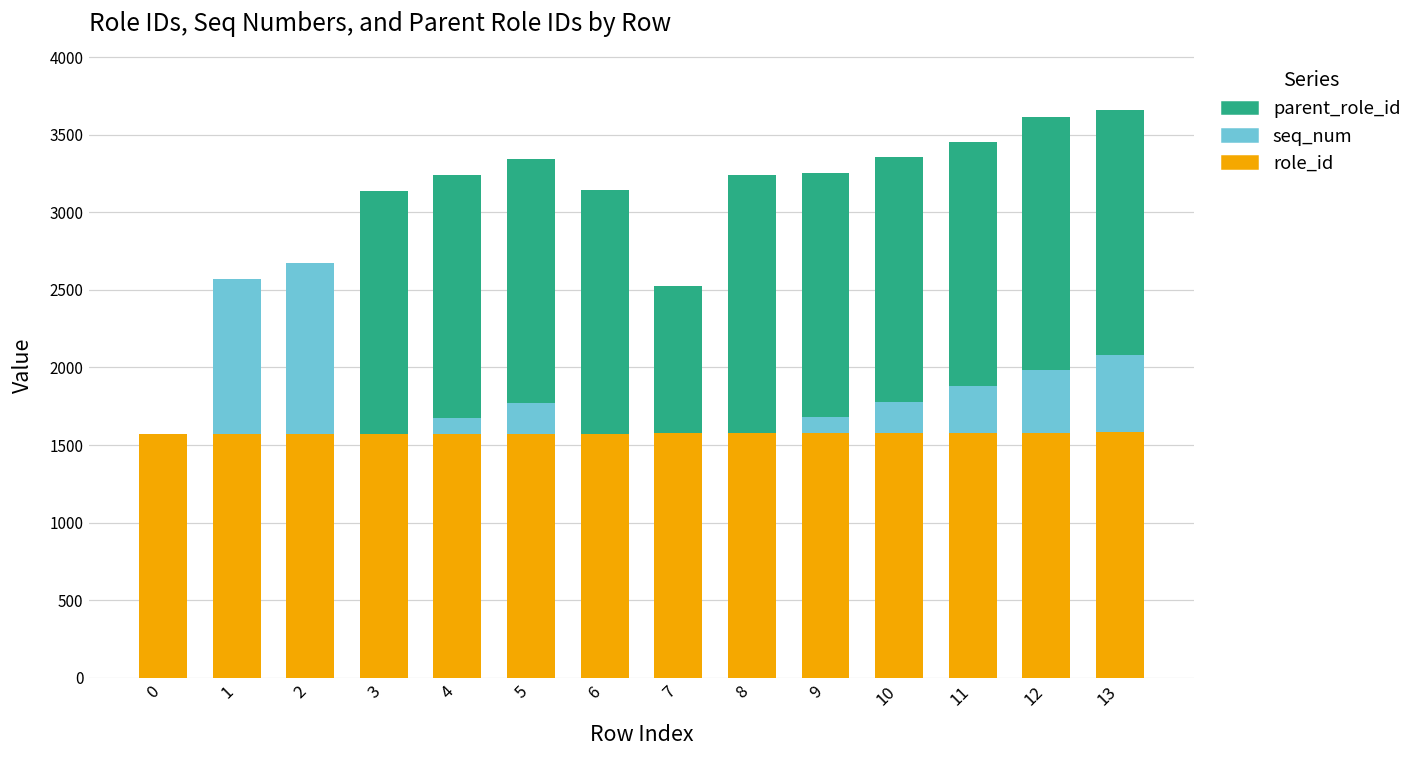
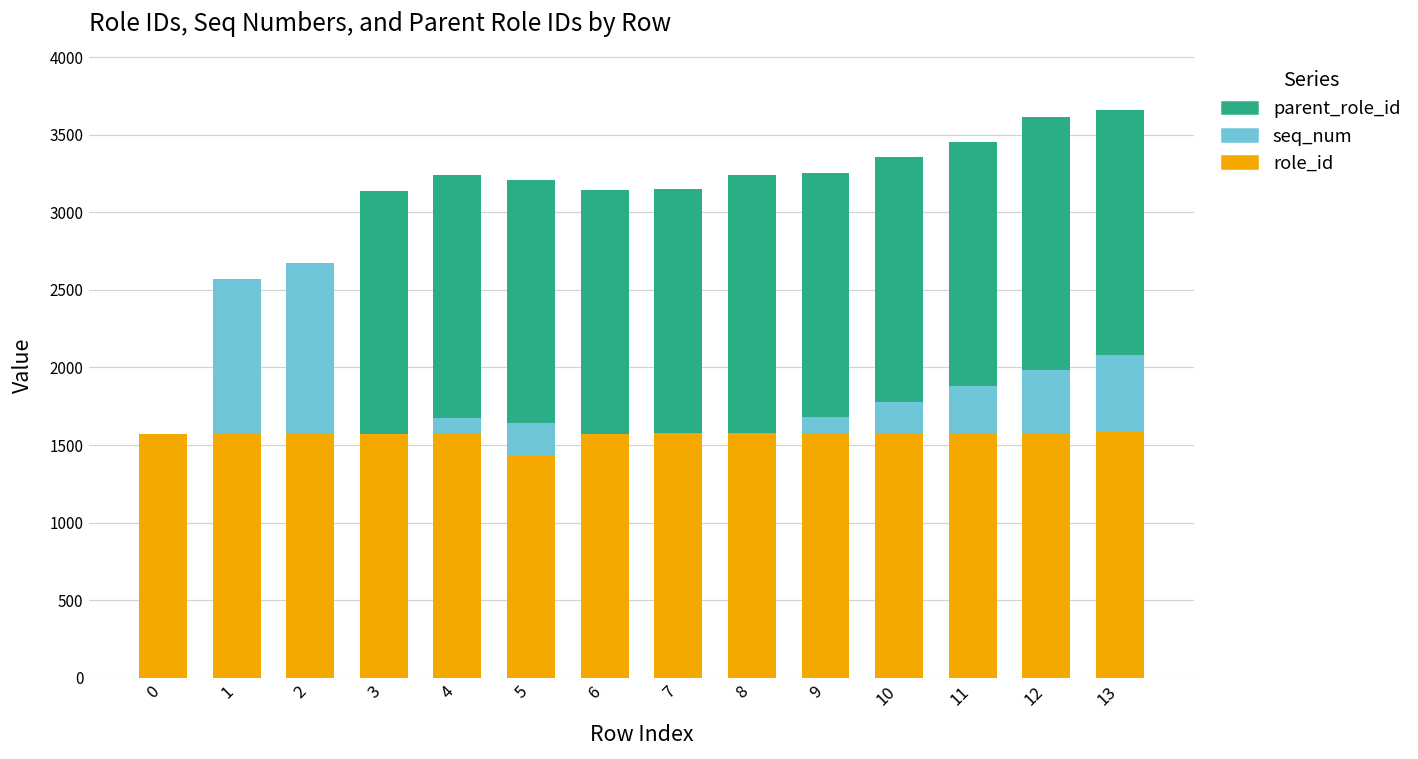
role_id, 5: 1570 -> 1440
parent_role_id, 7: 950 -> 1570
